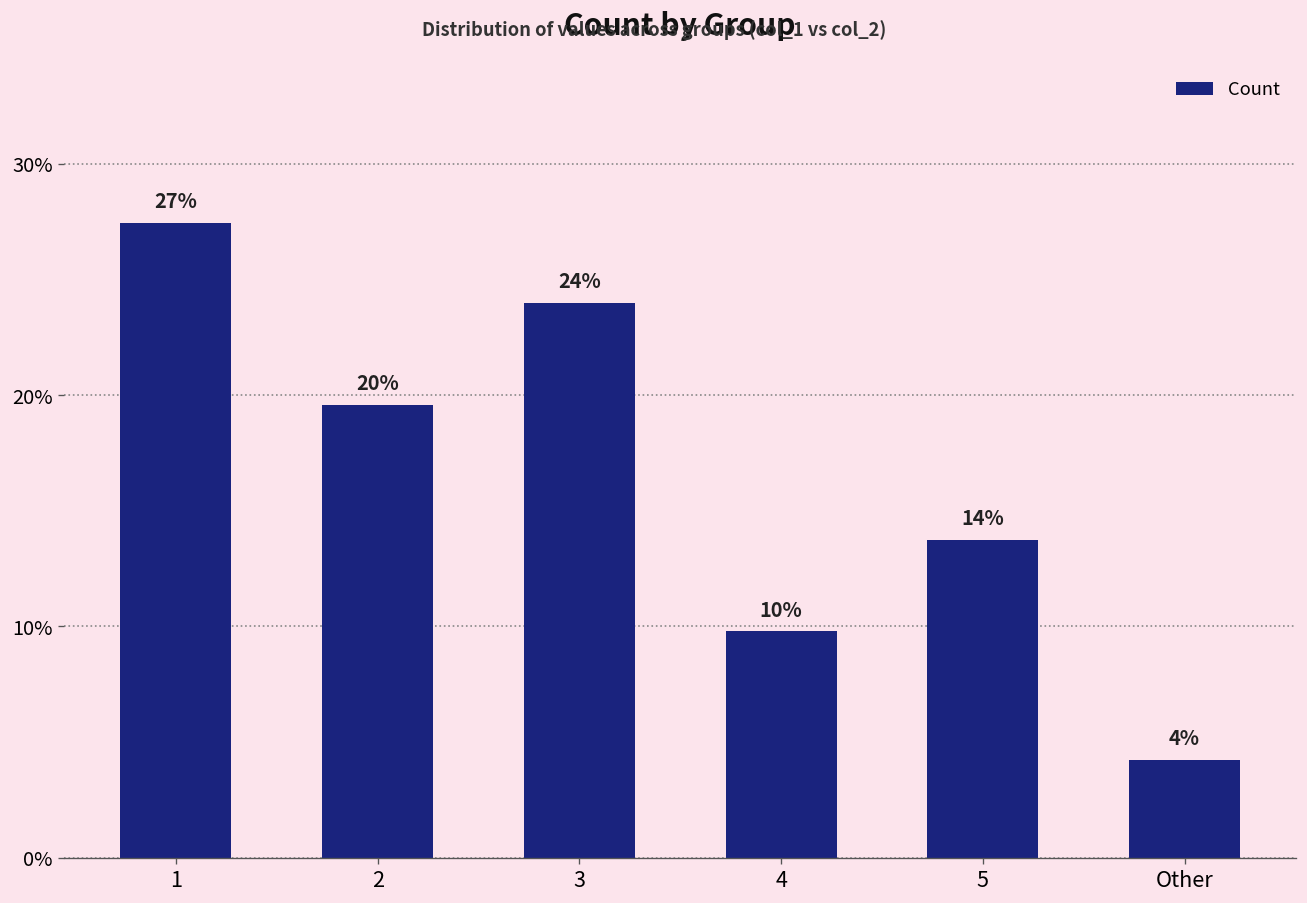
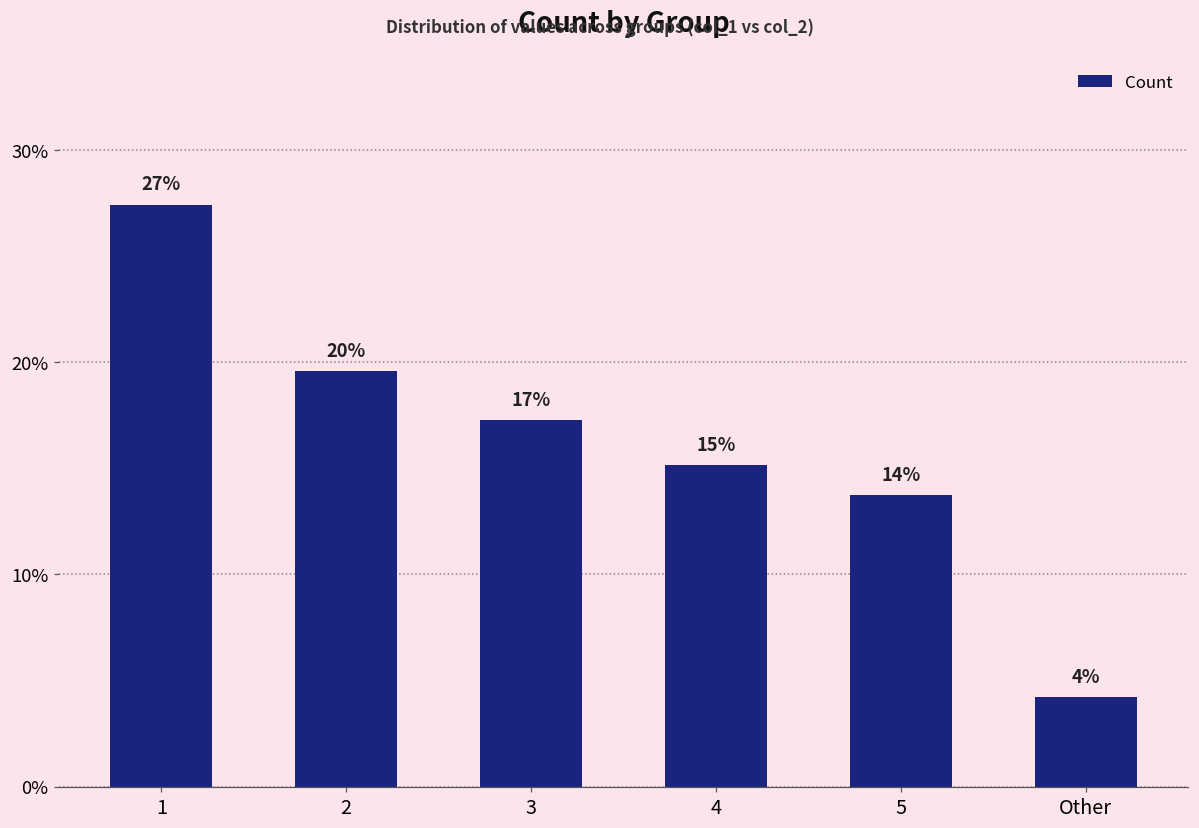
3: 24% -> 17%
4: 10% -> 15%
